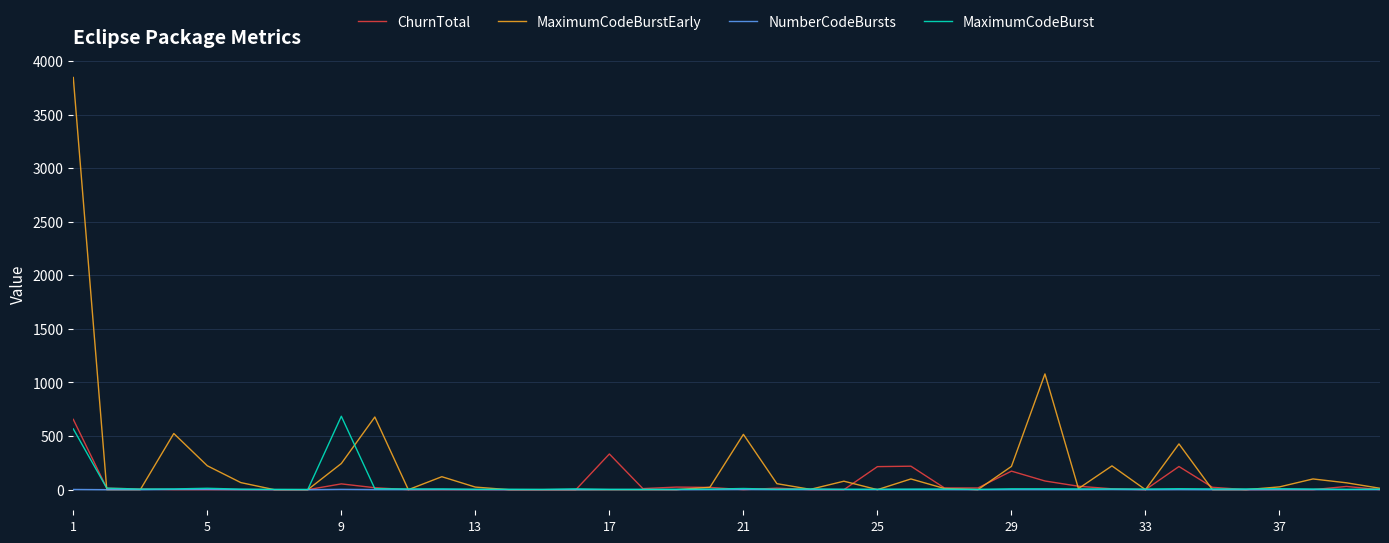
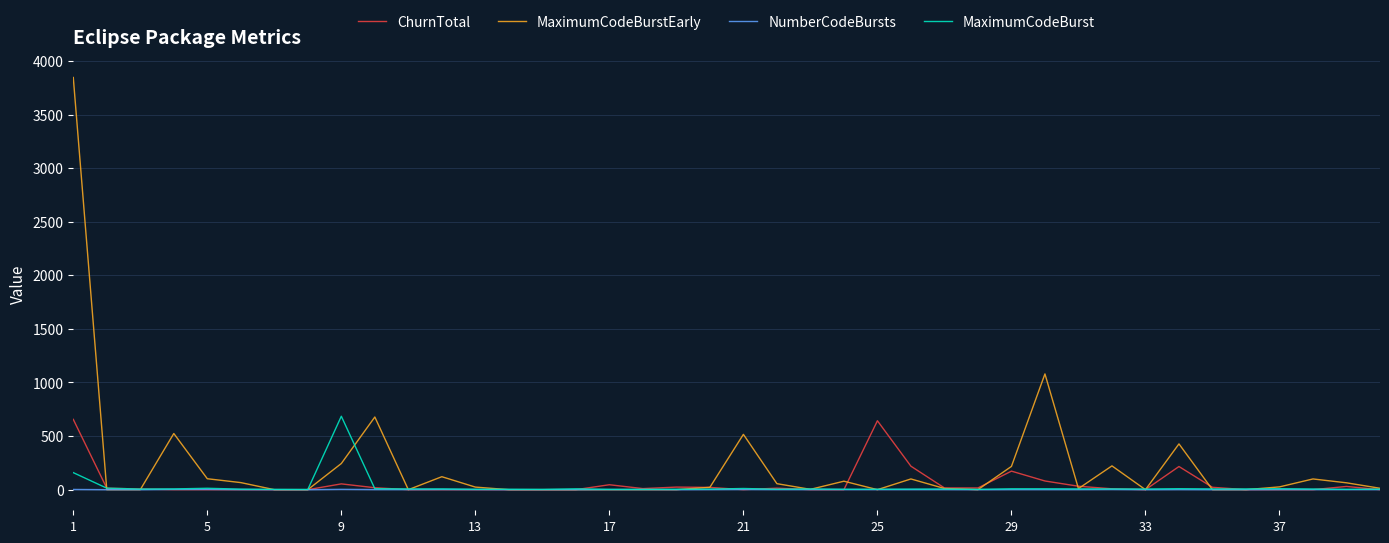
MaximumCodeBurst, 1: 570 -> 160
MaximumCodeBurstEarly, 5: 220 -> 100
ChurnTotal, 17: 330 -> 50
ChurnTotal, 25: 220 -> 640
